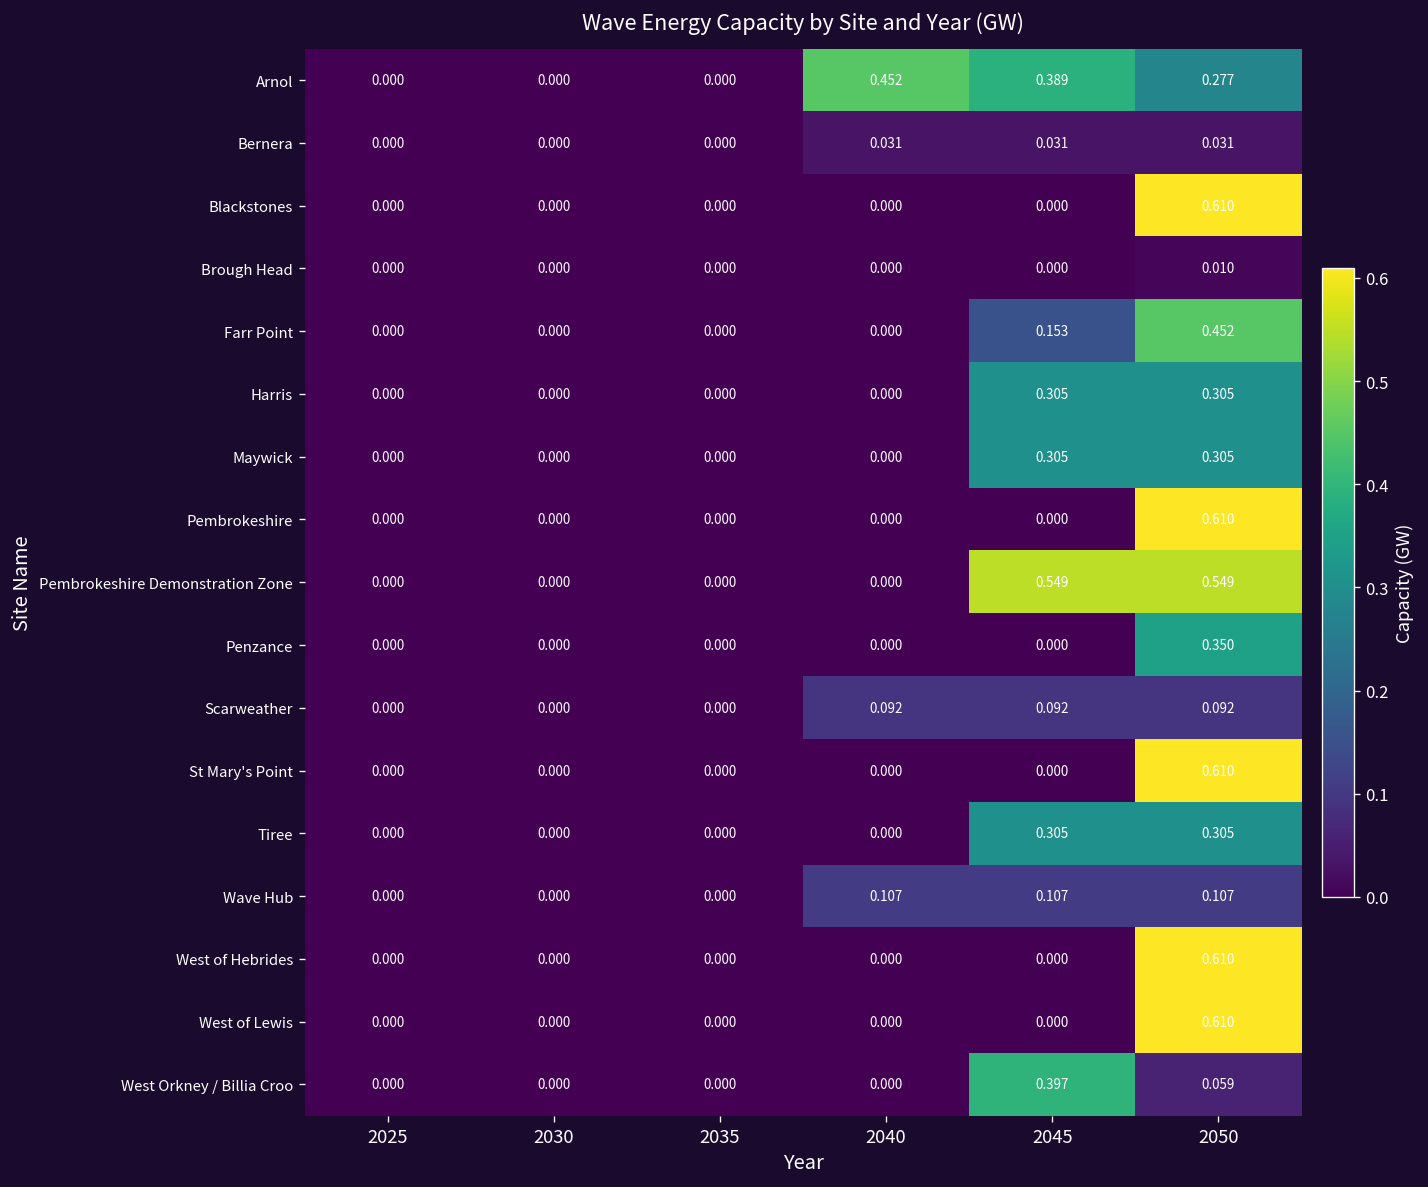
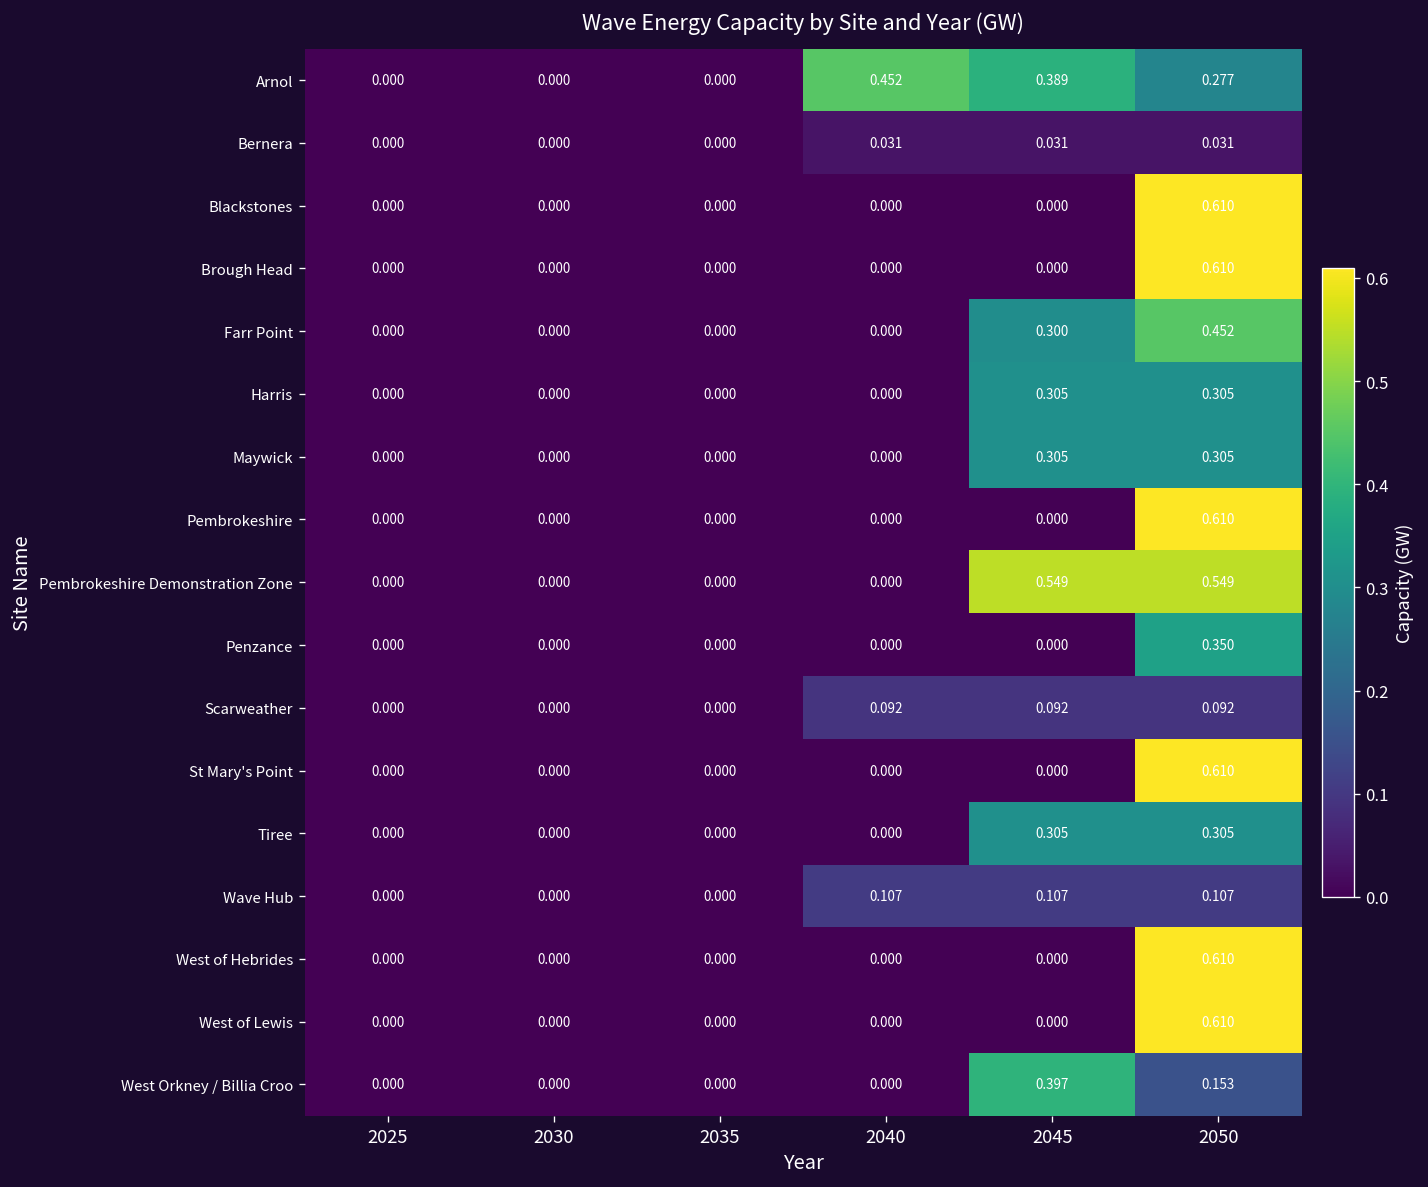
Brough Head, 2050: 0.010 -> 0.610
Farr Point, 2045: 0.153 -> 0.300
West Orkney / Billia Croo, 2050: 0.059 -> 0.153
